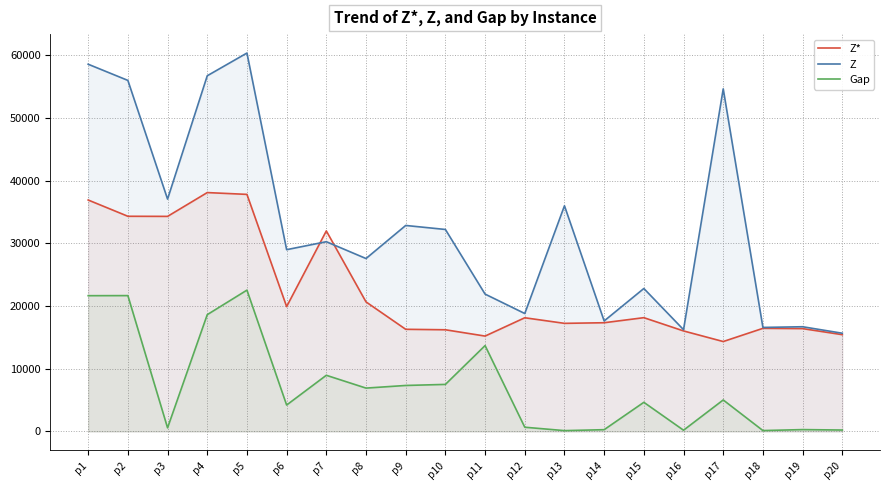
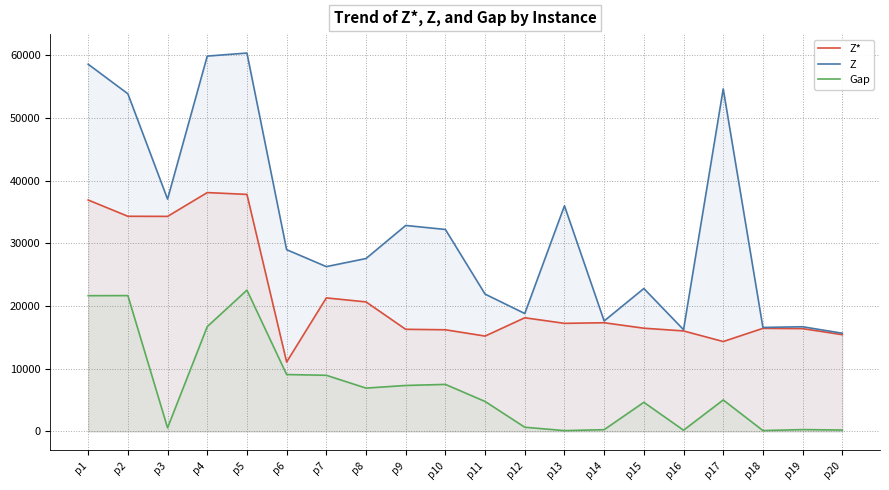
Z, p2: 56000 -> 54000
Z, p4: 57000 -> 60000
Gap, p4: 19000 -> 17000
Z*, p6: 20000 -> 11000
Gap, p6: 4000 -> 9000
Z*, p7: 32000 -> 21000
Z, p7: 30000 -> 26000
Gap, p11: 14000 -> 5000
Z*, p15: 18000 -> 16000
